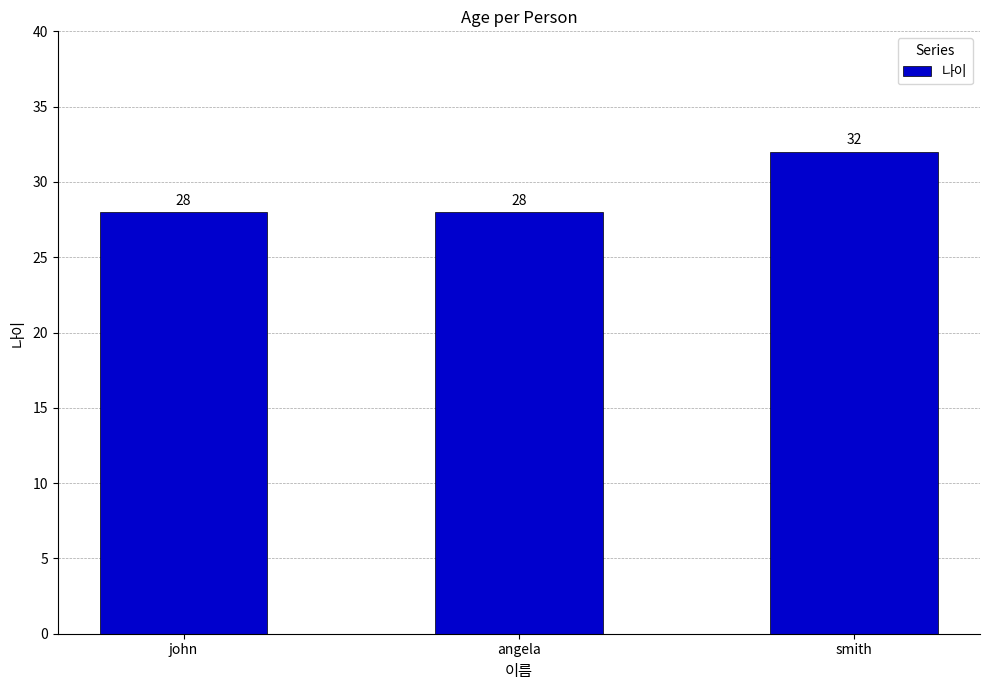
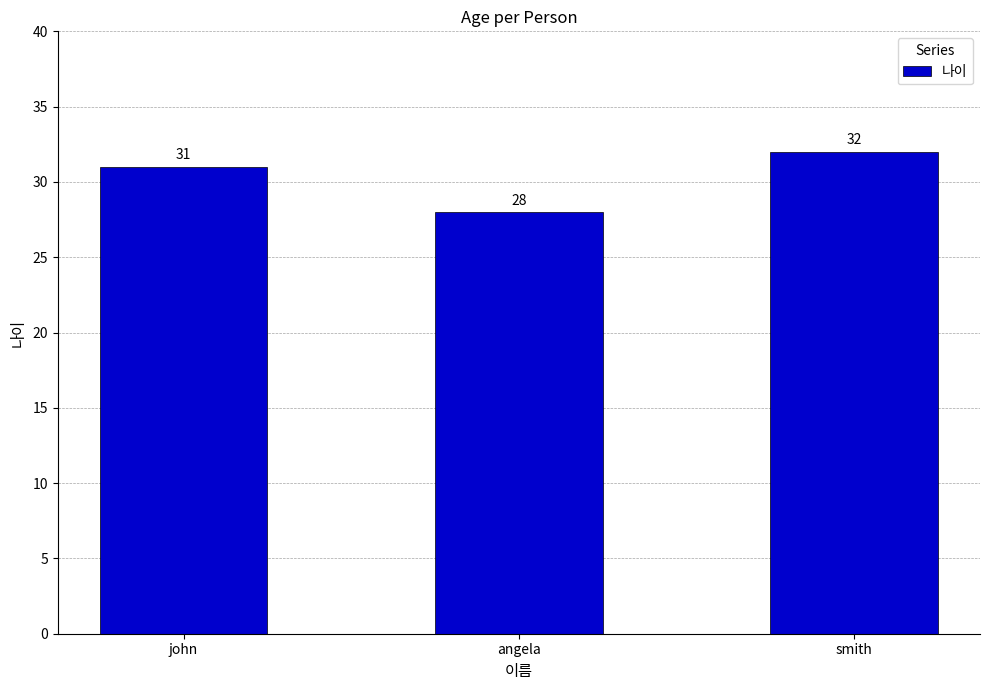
john: 28 -> 31
